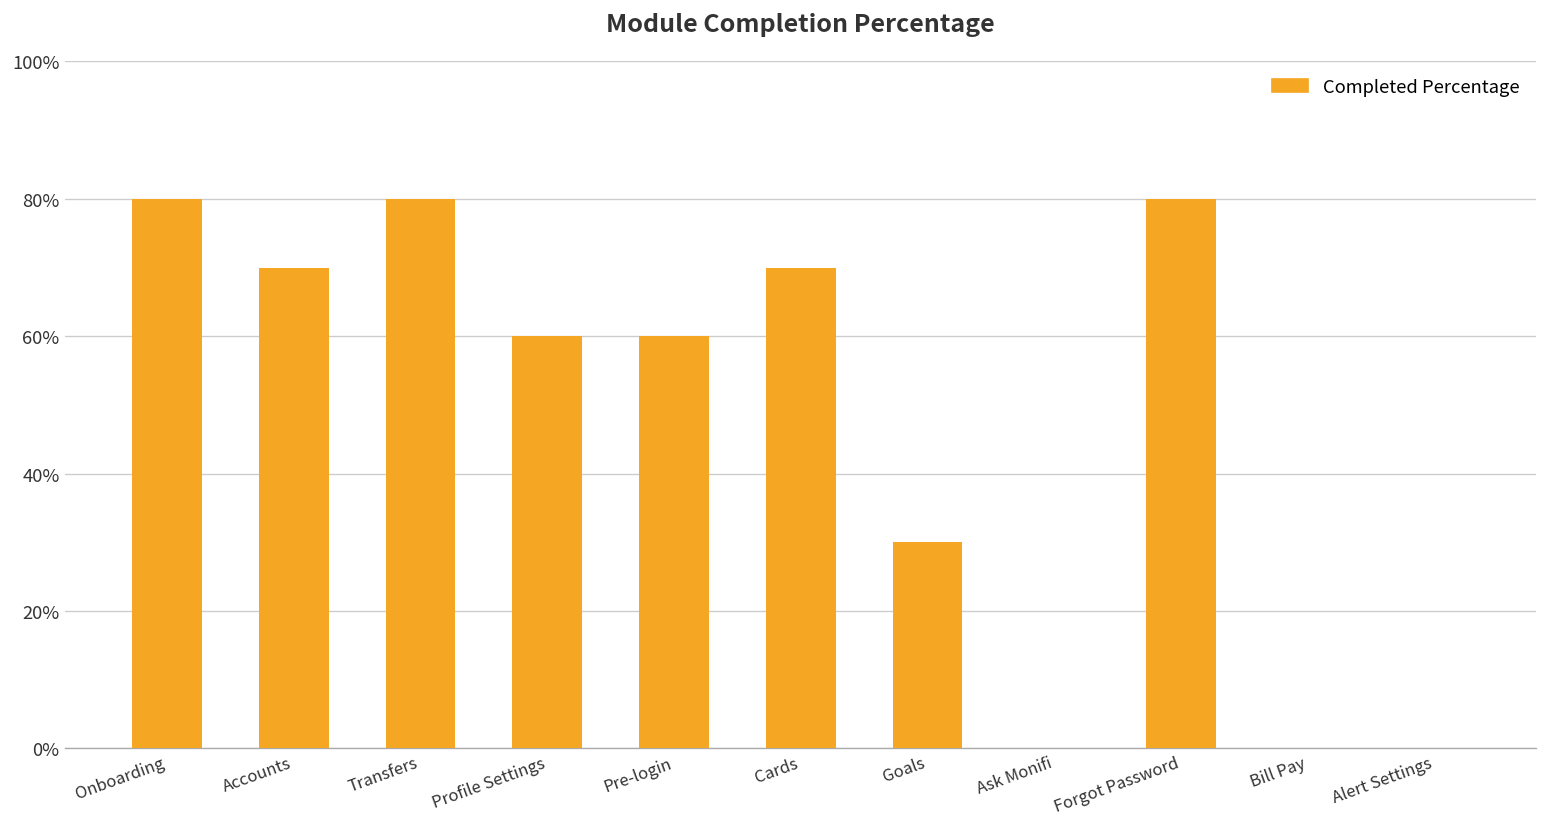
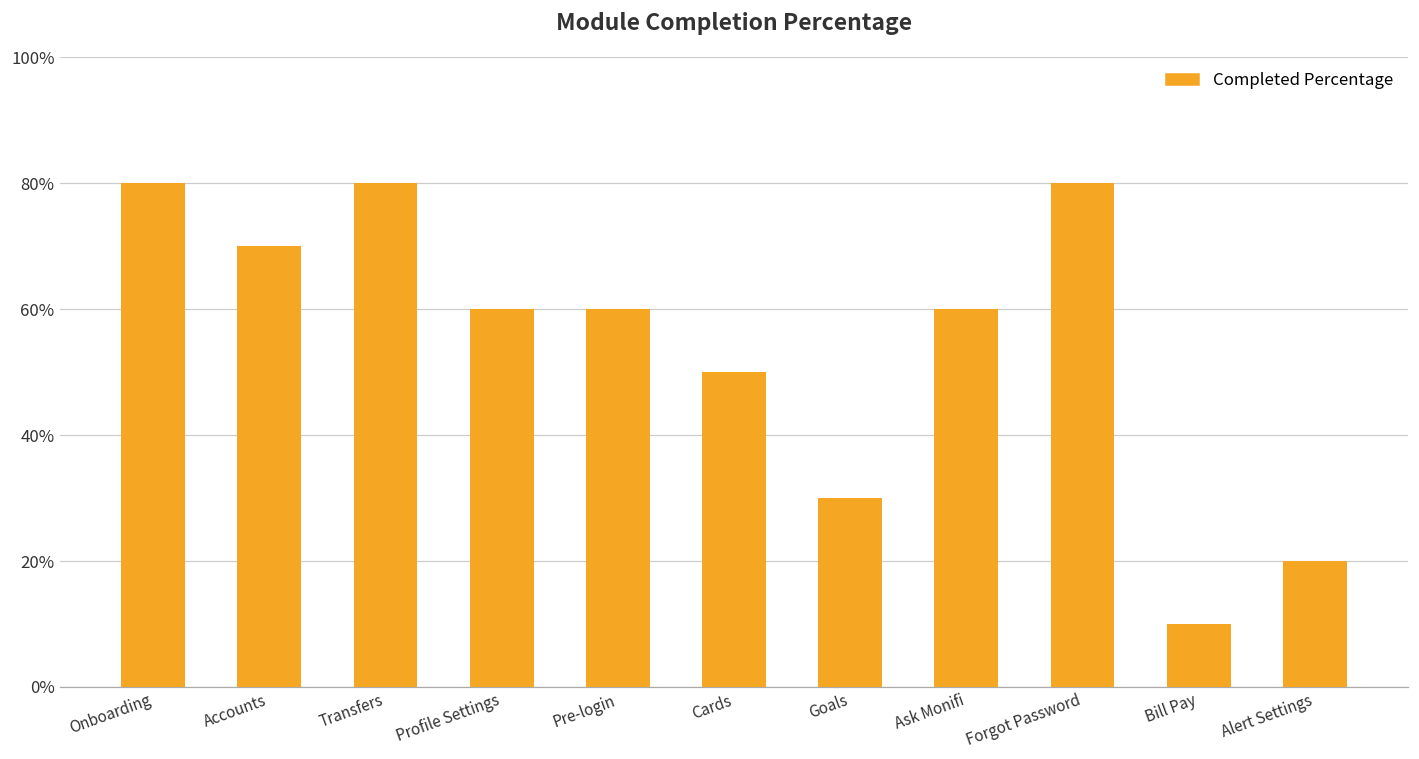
Cards: 70% -> 50%
Ask Monifi: 0% -> 60%
Bill Pay: 0% -> 10%
Alert Settings: 0% -> 20%
